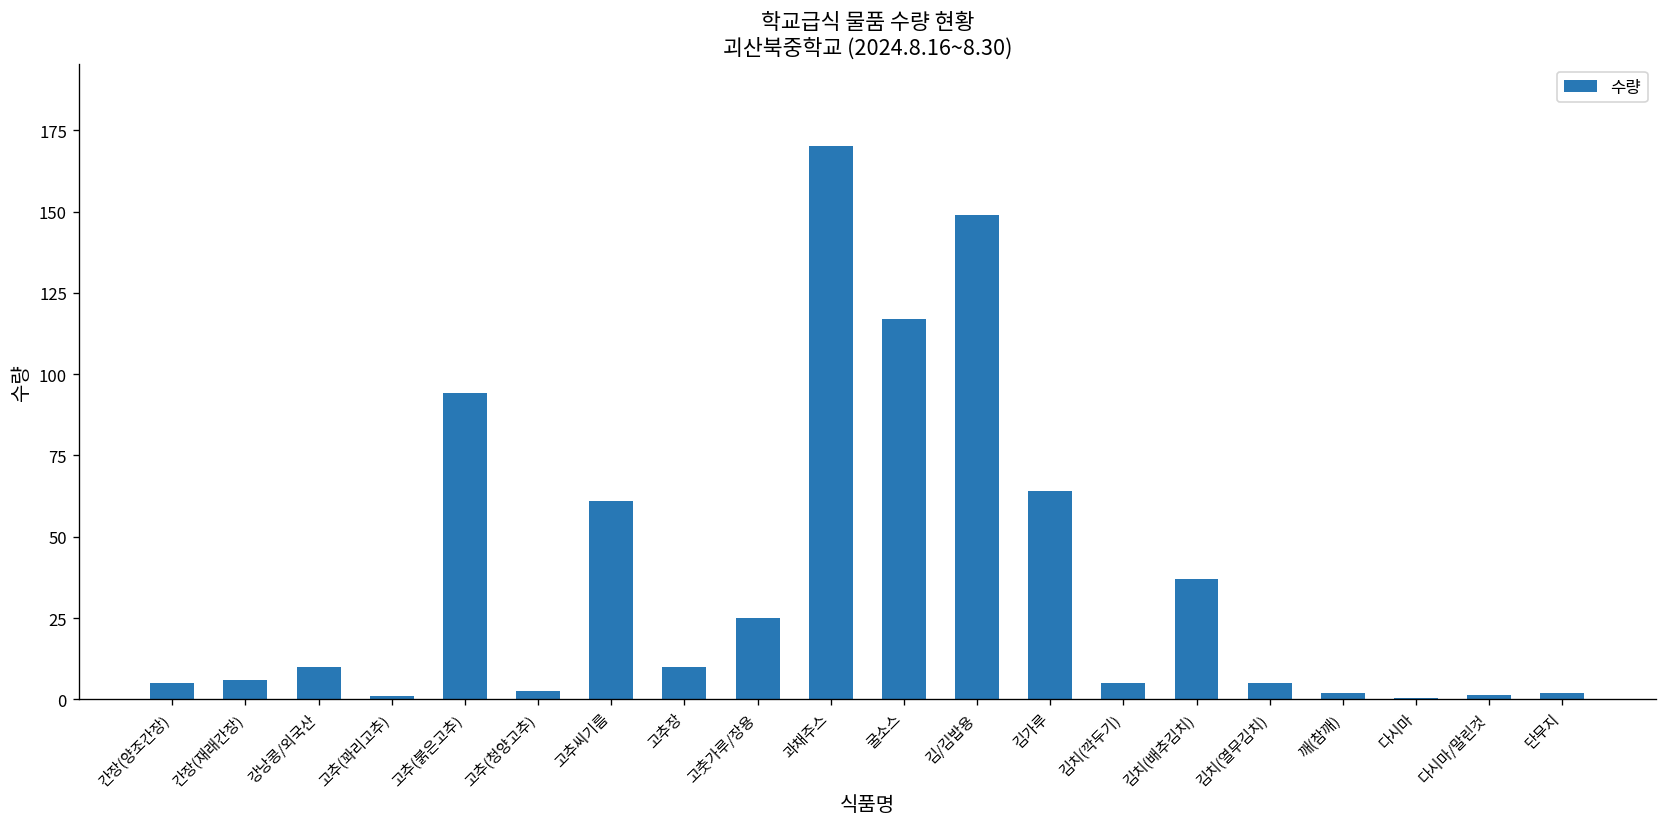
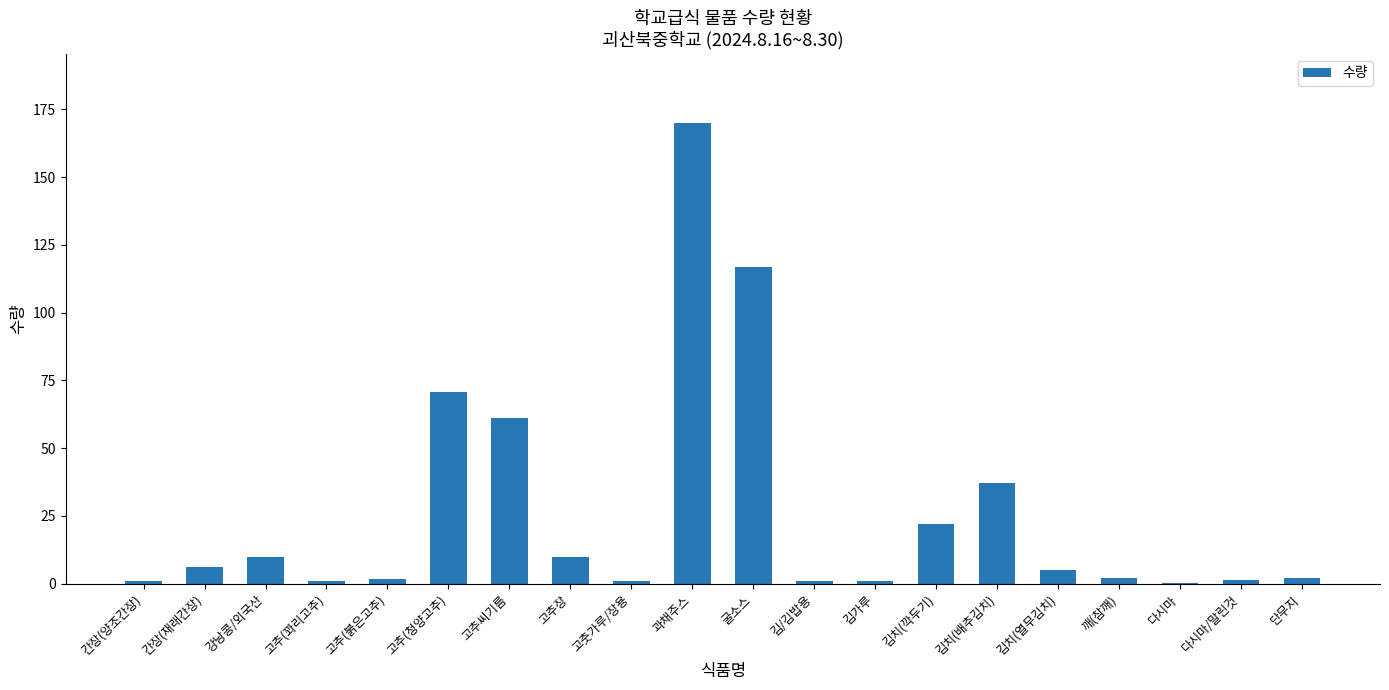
간장(양조간장): 5 -> 1
고추(붉은고추): 94 -> 2
고추(청양고추): 3 -> 71
고춧가루/장용: 25 -> 1
김/김밥용: 149 -> 1
김가루: 64 -> 1
김치(깍두기): 5 -> 22
